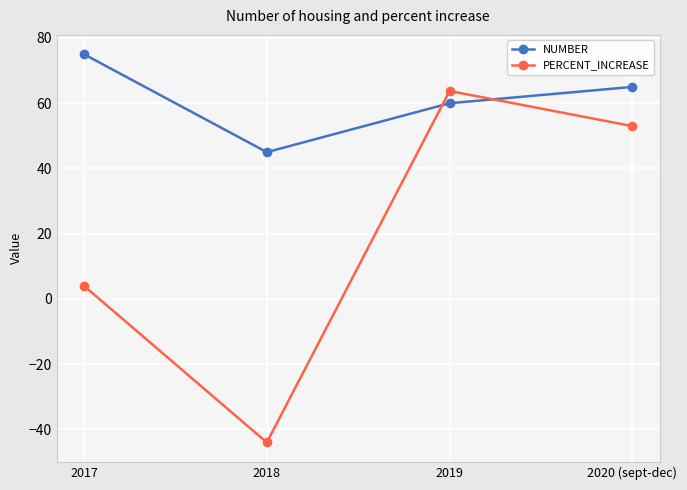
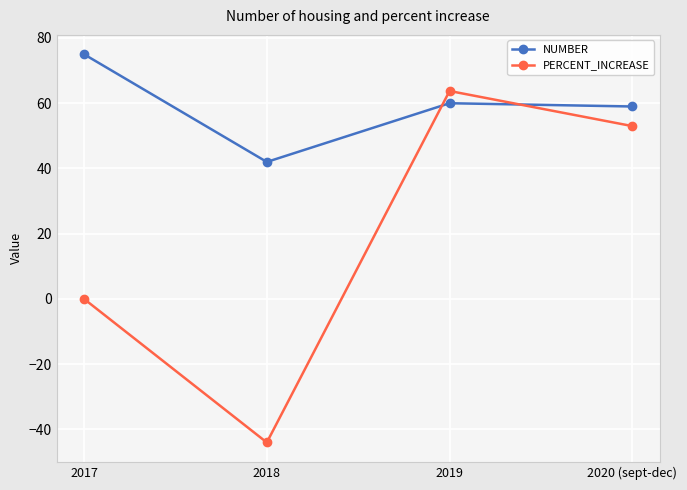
PERCENT_INCREASE, 2017: 4 -> 0
NUMBER, 2018: 45 -> 42
NUMBER, 2020 (sept-dec): 65 -> 59
